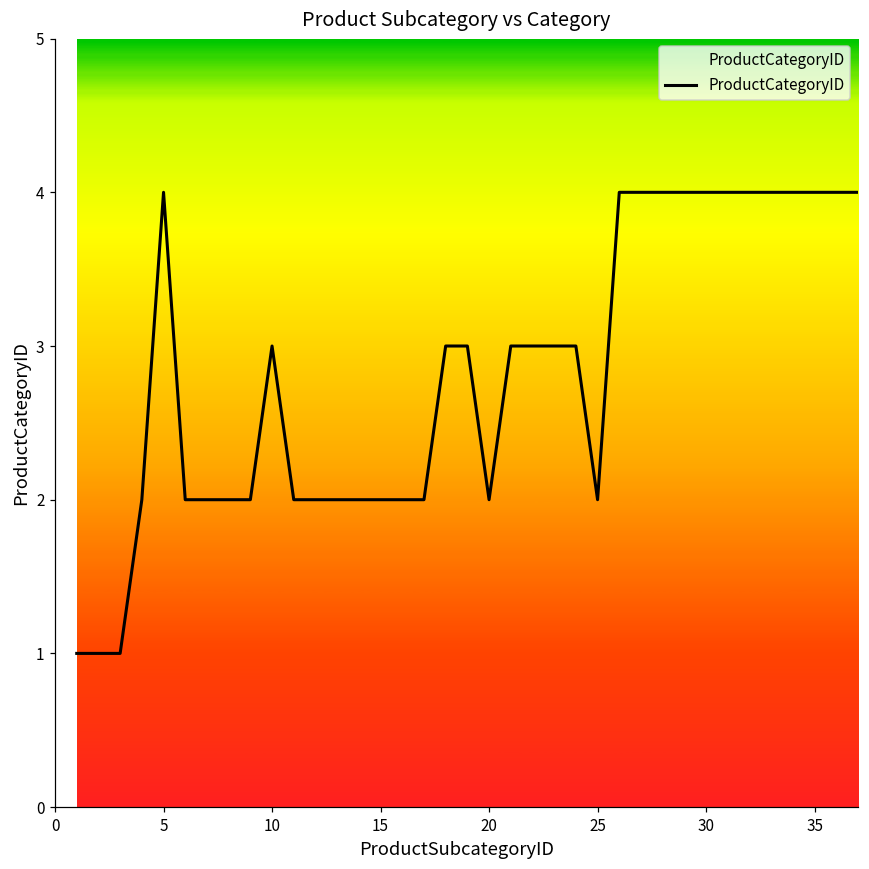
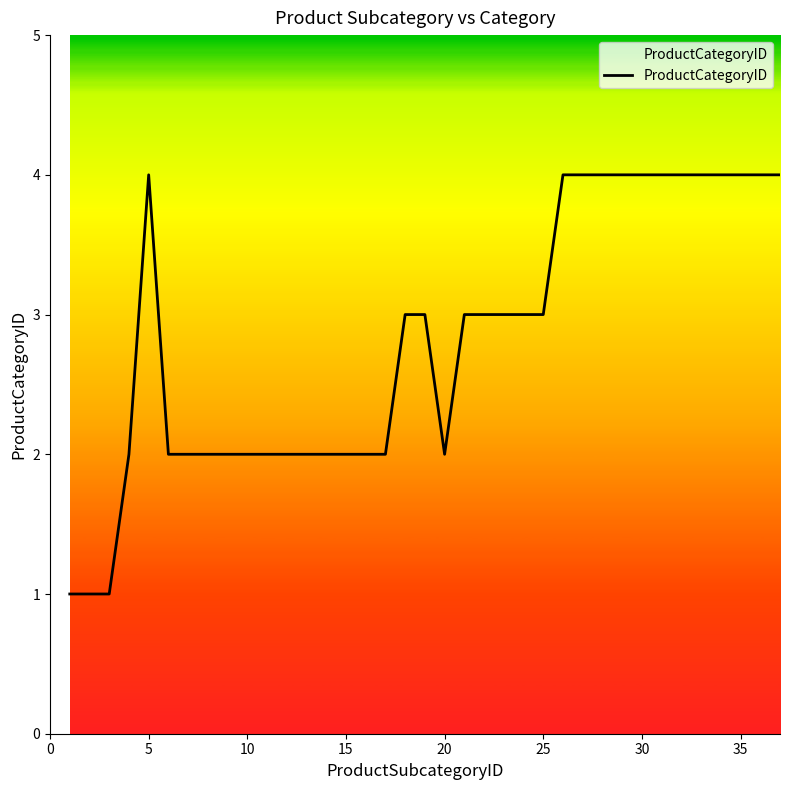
10: 3 -> 2
25: 2 -> 3
